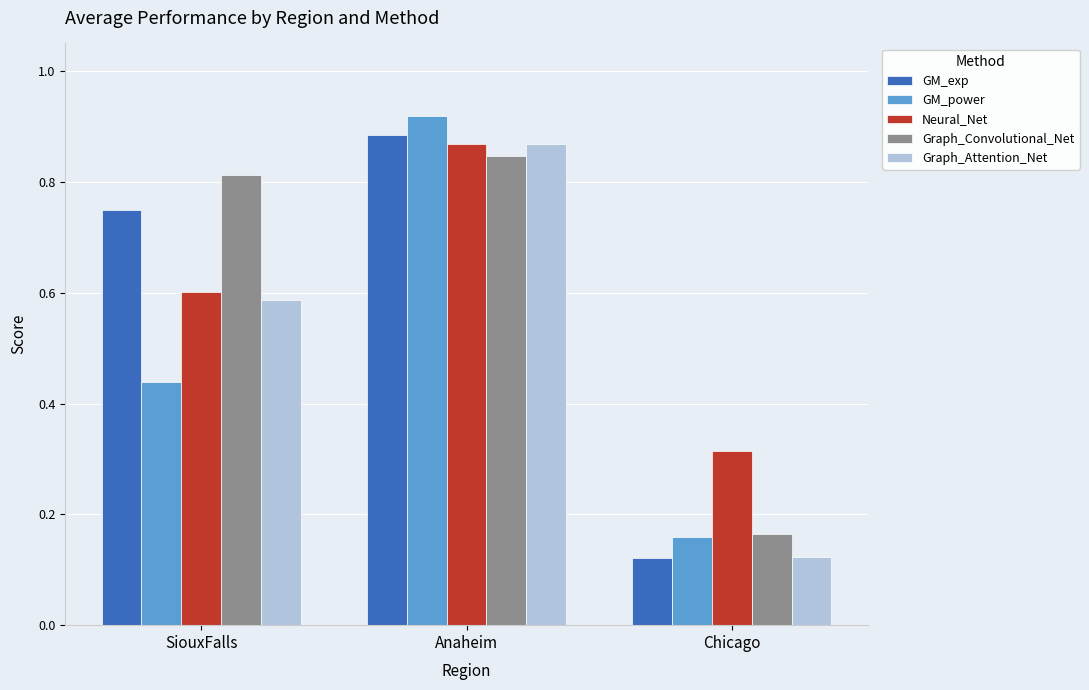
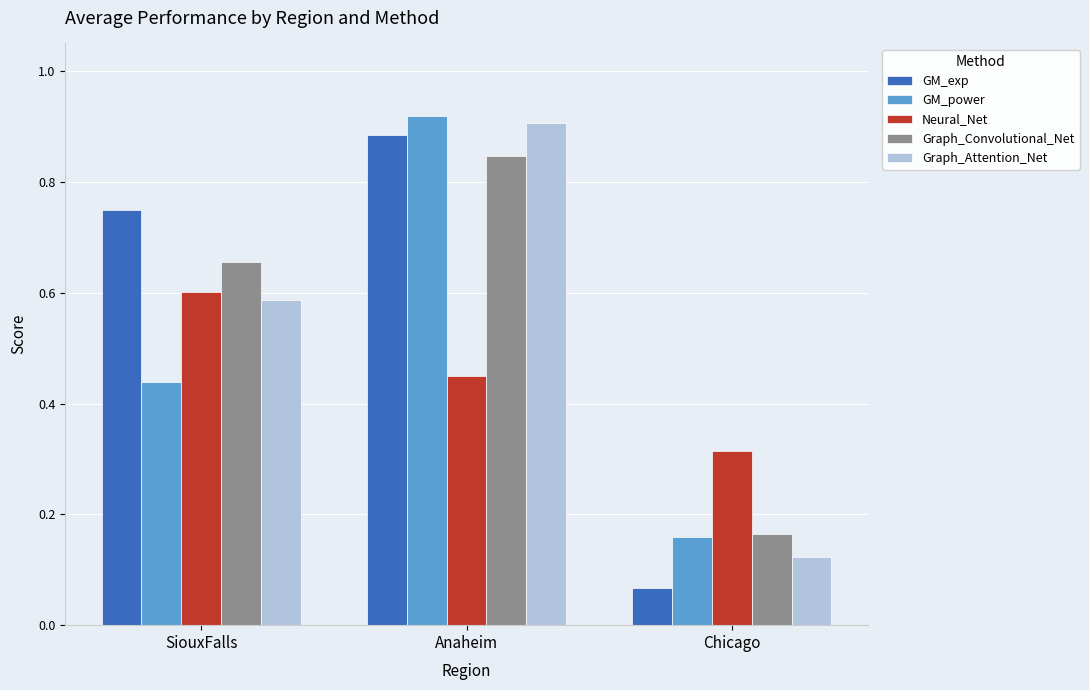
Graph_Convolutional_Net, SiouxFalls: 0.81 -> 0.66
Neural_Net, Anaheim: 0.87 -> 0.45
Graph_Attention_Net, Anaheim: 0.87 -> 0.91
GM_exp, Chicago: 0.12 -> 0.07
